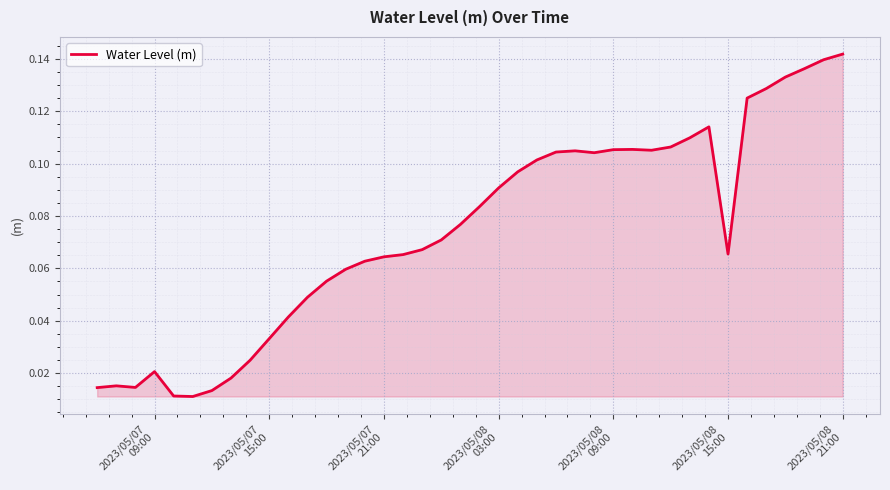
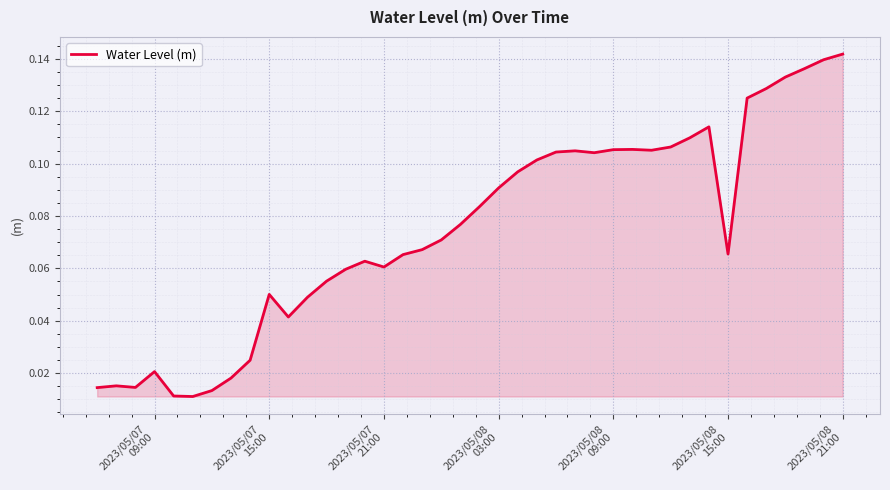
2023/05/07 15:00: 0.033 -> 0.050
2023/05/07 21:00: 0.064 -> 0.061
